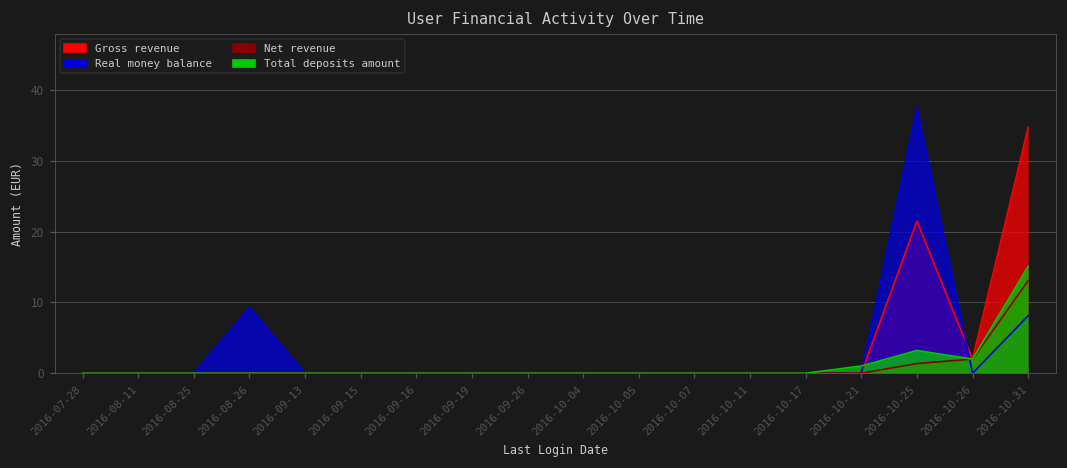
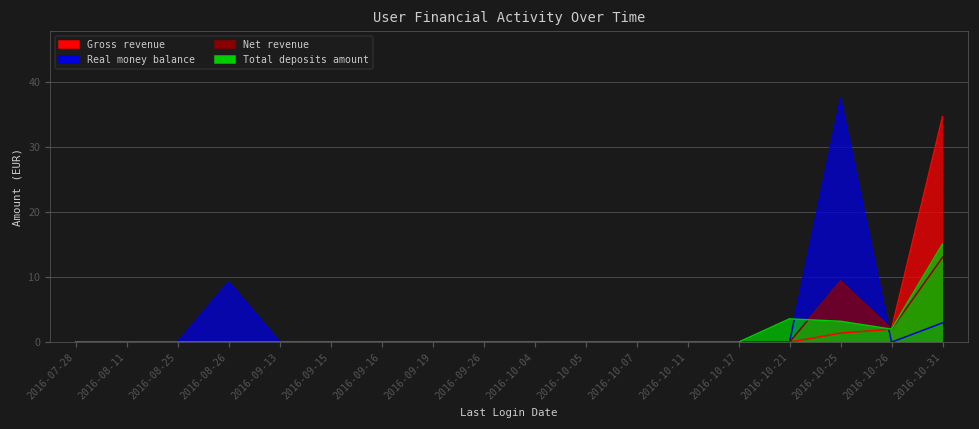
Total deposits amount, 2016-10-21: 1 -> 4
Gross revenue, 2016-10-25: 21 -> 1
Net revenue, 2016-10-25: 1 -> 9
Real money balance, 2016-10-31: 8 -> 3
